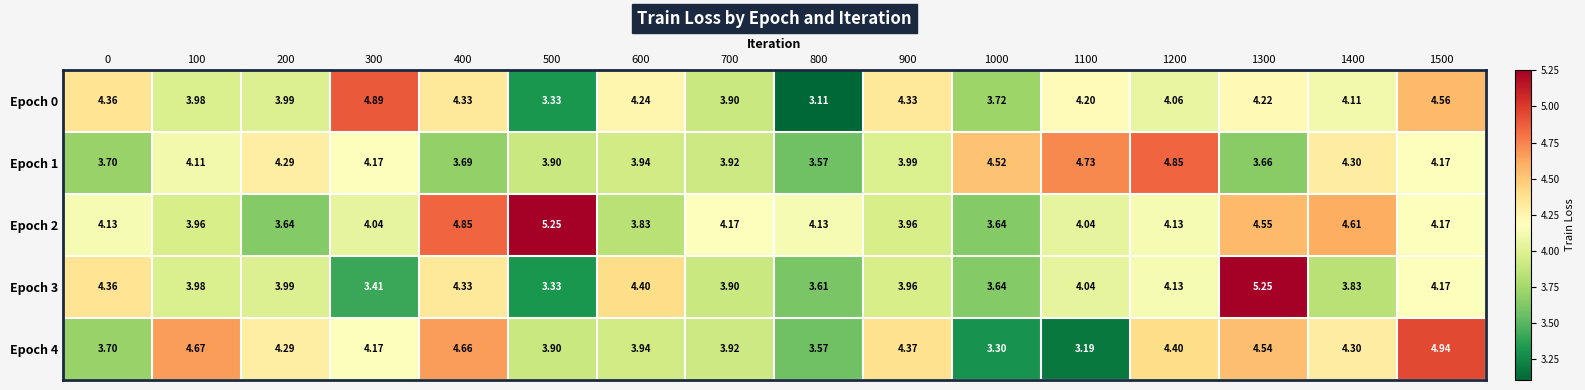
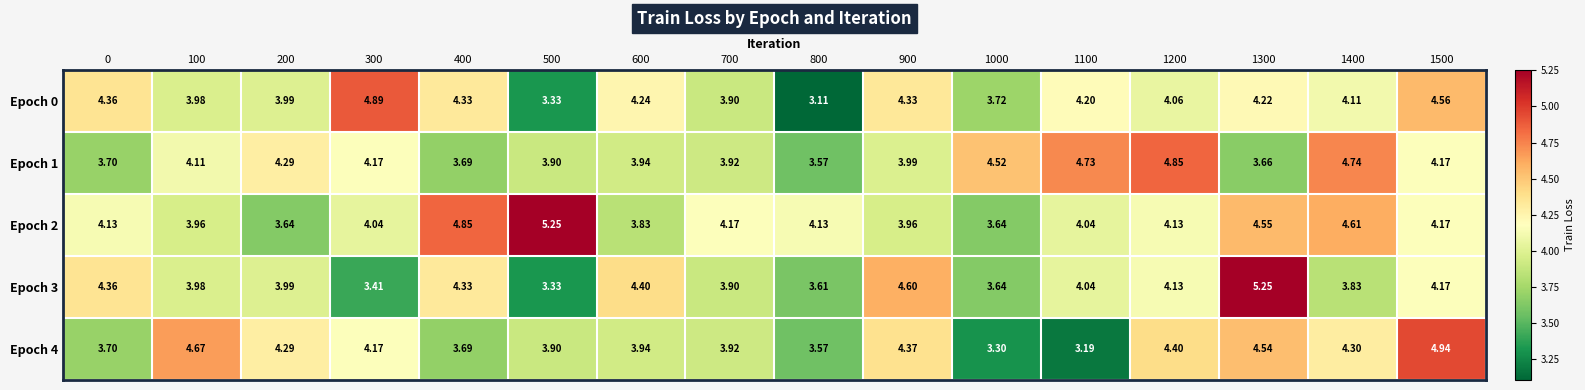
Epoch 1, 1400: 4.30 -> 4.74
Epoch 3, 900: 3.96 -> 4.60
Epoch 4, 400: 4.66 -> 3.69
